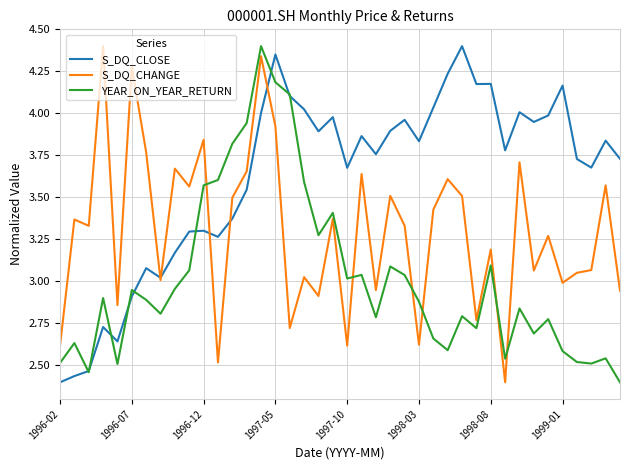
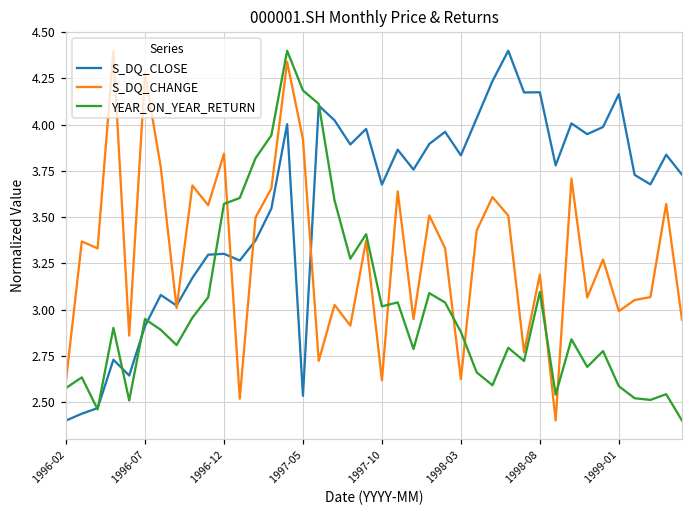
YEAR_ON_YEAR_RETURN, 1996-02: 2.52 -> 2.58
S_DQ_CLOSE, 1997-05: 4.35 -> 2.53
